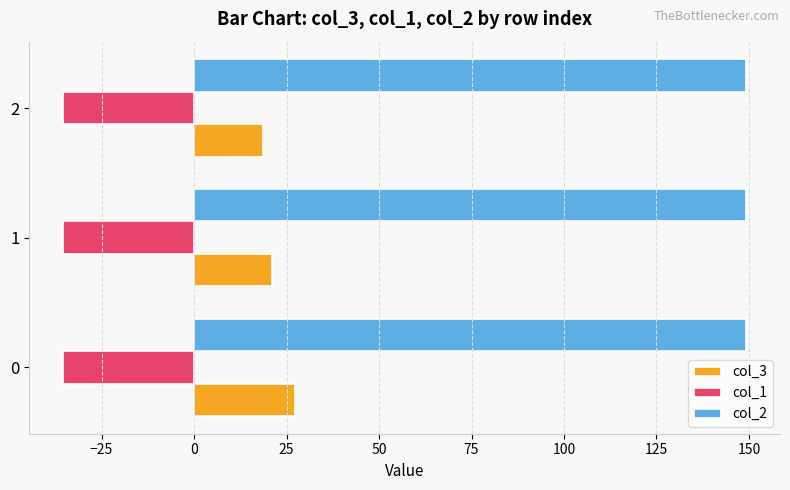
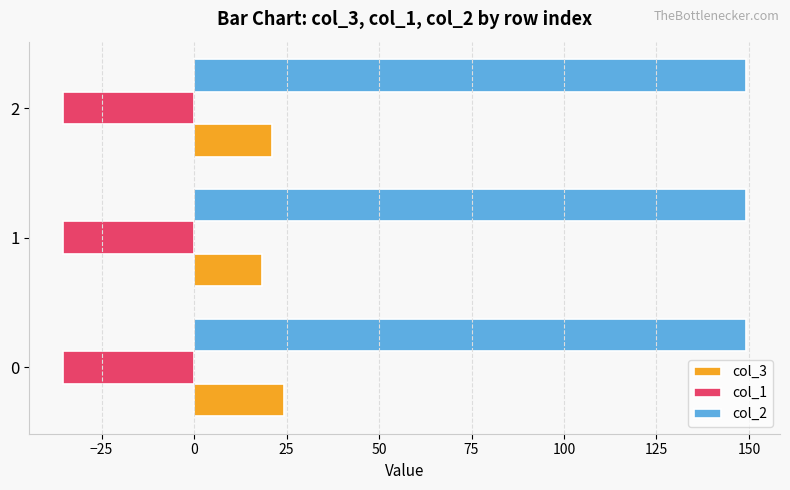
col_3, 2: 19 -> 21
col_3, 1: 21 -> 18
col_3, 0: 27 -> 24
